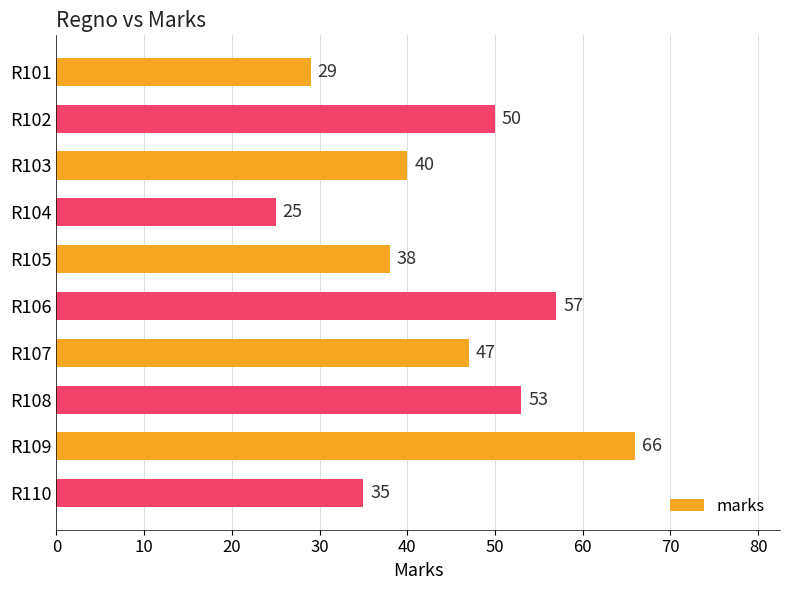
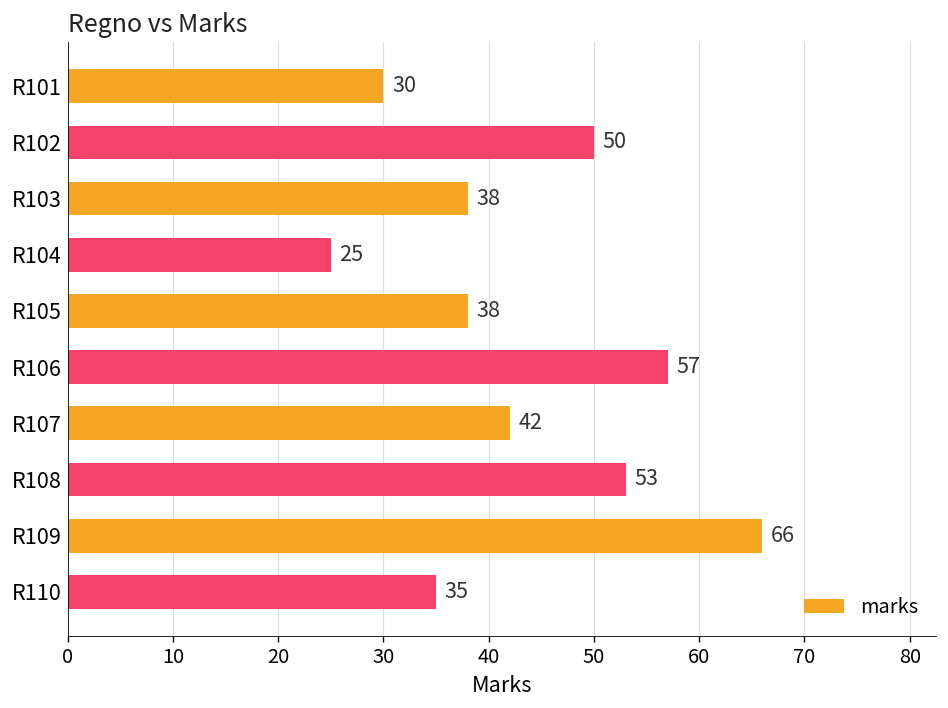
R101: 29 -> 30
R103: 40 -> 38
R107: 47 -> 42
